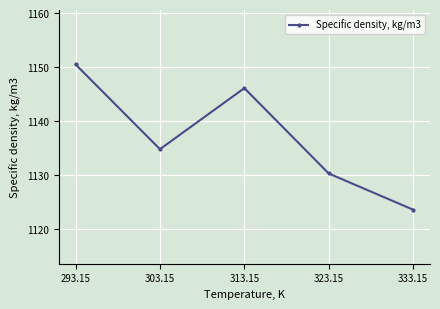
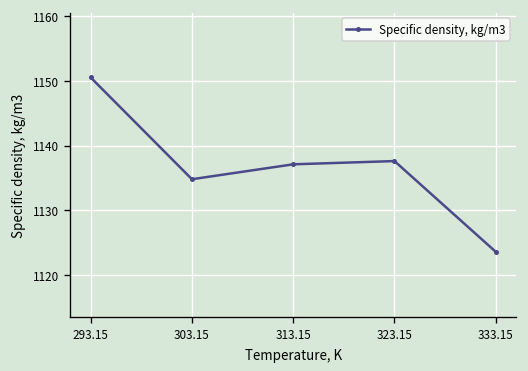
313.15: 1146 -> 1137
323.15: 1130 -> 1138
